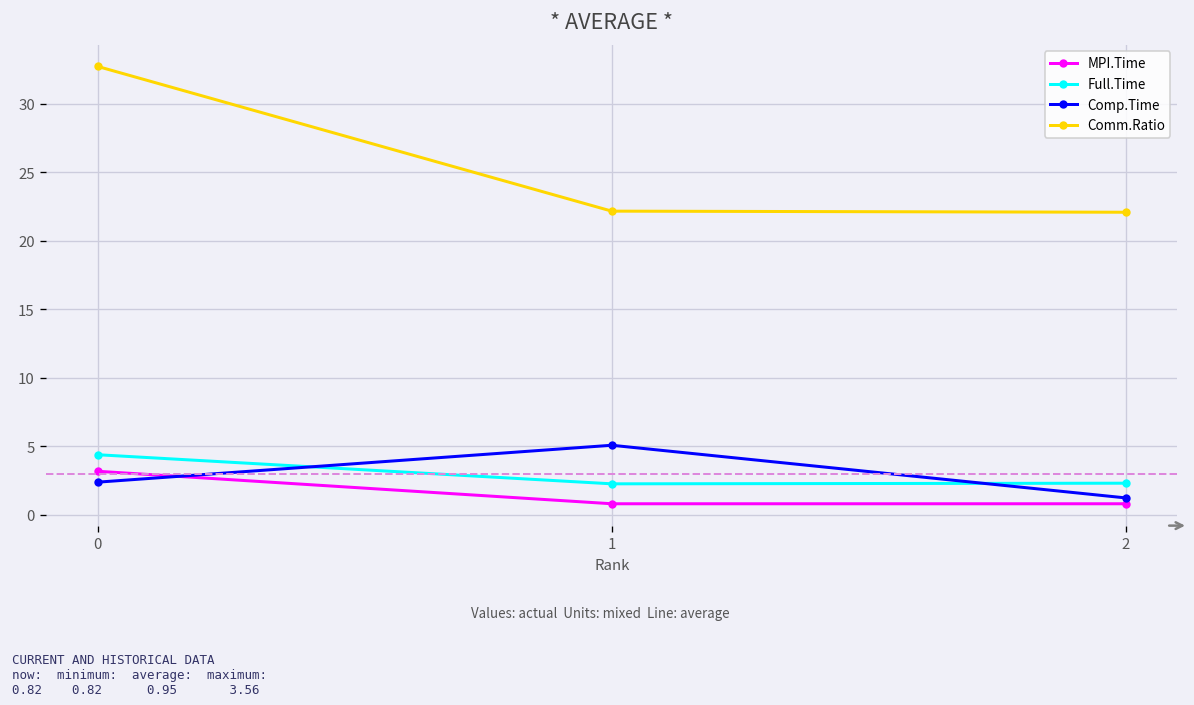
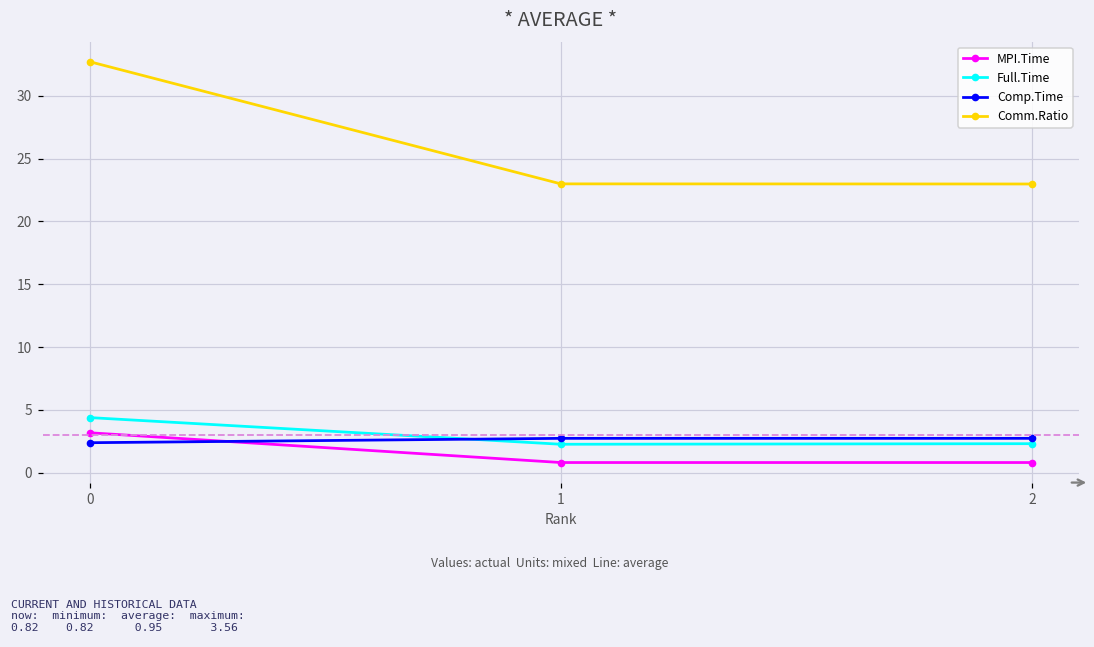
Comp.Time, 1: 5.1 -> 2.7
Comm.Ratio, 1: 22.2 -> 23.0
Comp.Time, 2: 1.2 -> 2.7
Comm.Ratio, 2: 22.1 -> 23.0
